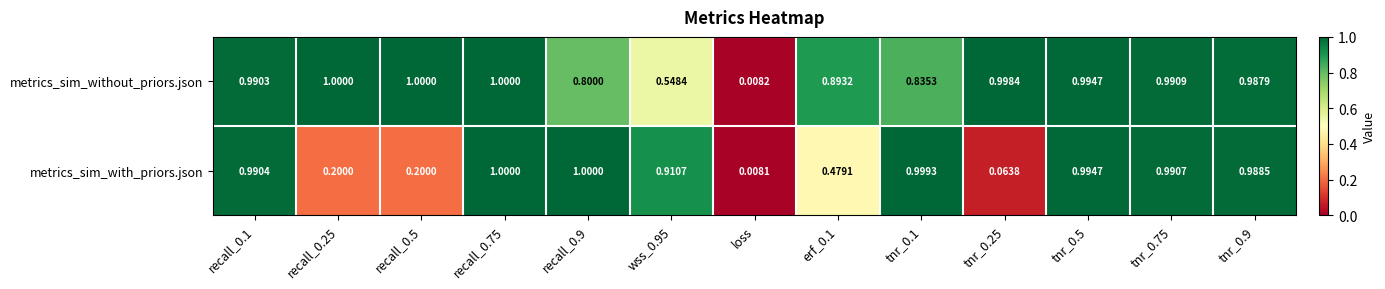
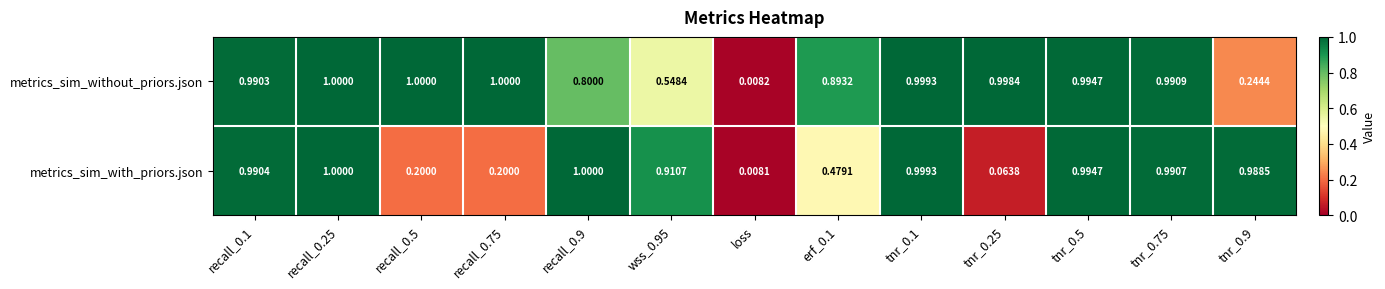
metrics_sim_without_priors.json, tnr_0.1: 0.8353 -> 0.9993
metrics_sim_without_priors.json, tnr_0.9: 0.9879 -> 0.2444
metrics_sim_with_priors.json, recall_0.25: 0.2000 -> 1.0000
metrics_sim_with_priors.json, recall_0.75: 1.0000 -> 0.2000
